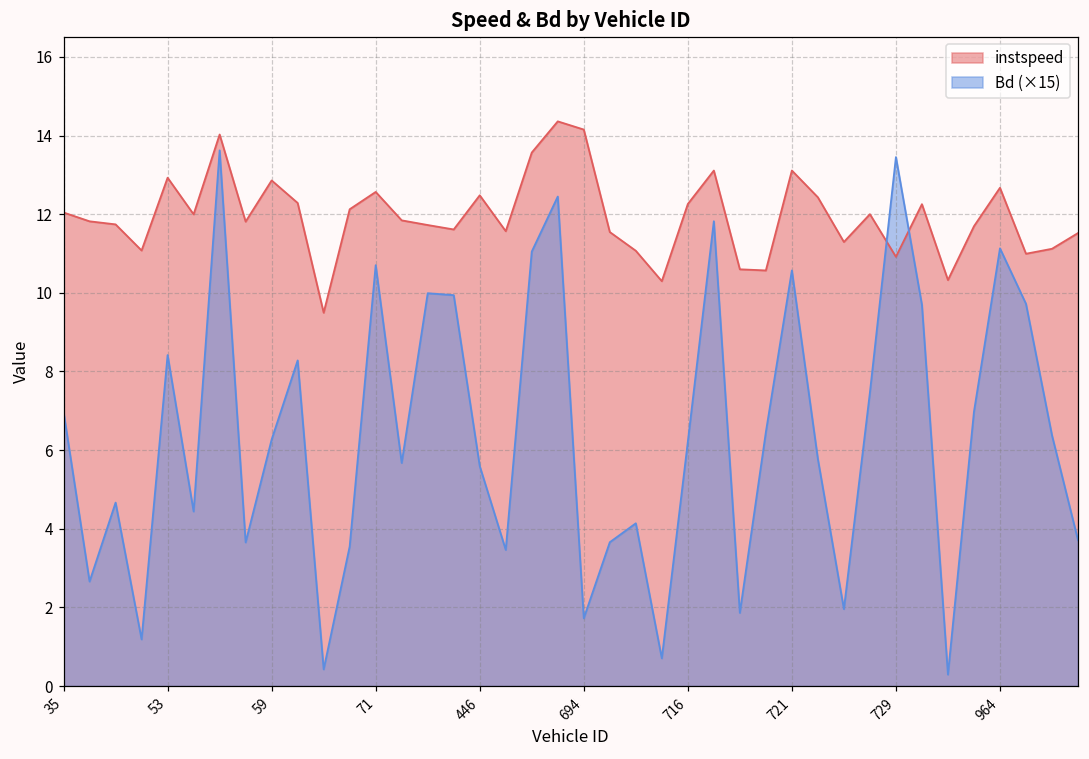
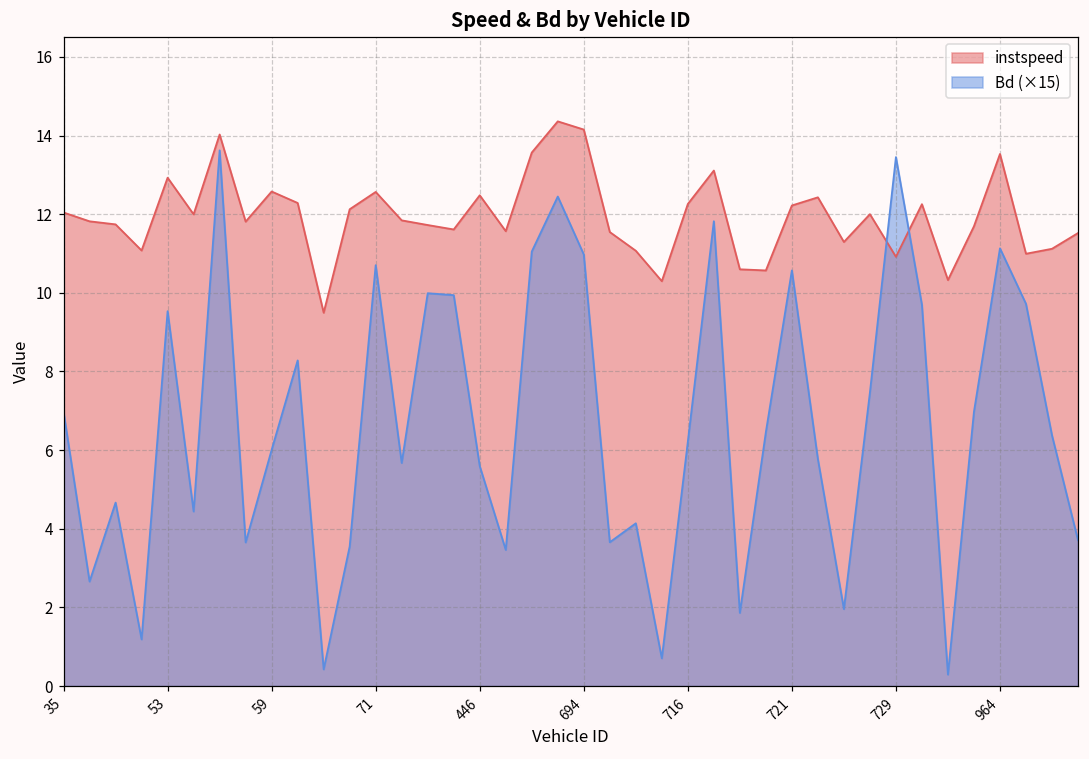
Bd (×15), 53: 8.4 -> 9.5
instspeed, 59: 12.9 -> 12.6
Bd (×15), 59: 6.3 -> 6.0
Bd (×15), 694: 1.7 -> 11.0
instspeed, 721: 13.1 -> 12.2
instspeed, 964: 12.7 -> 13.5
